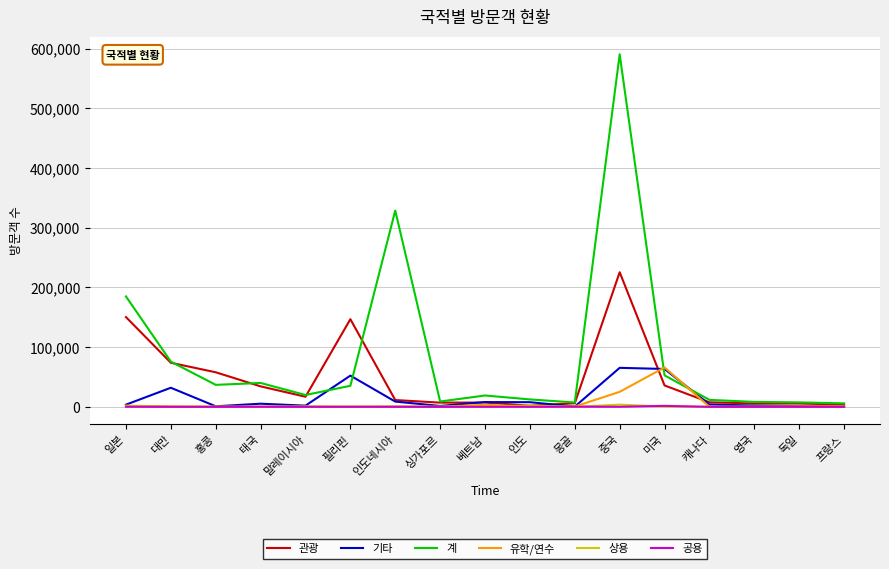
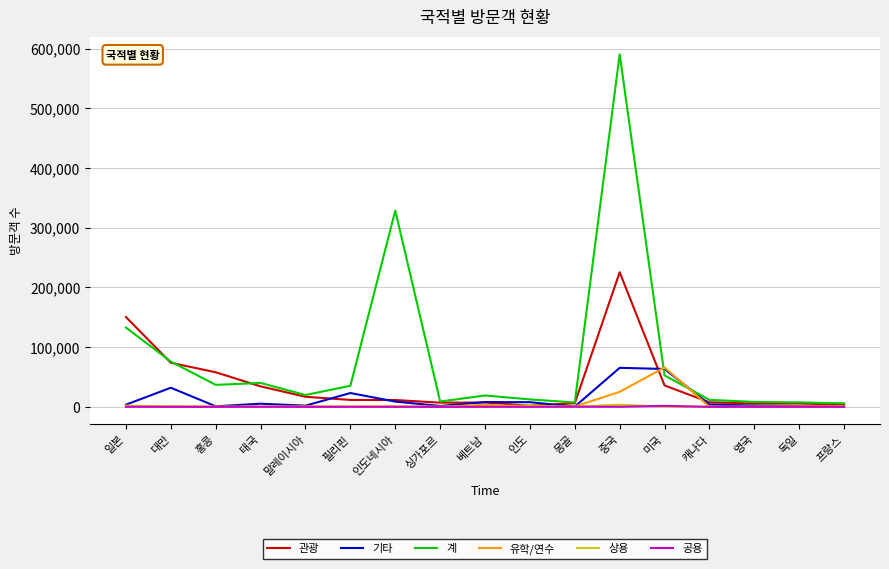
계, 일본: 190,000 -> 130,000
관광, 필리핀: 150,000 -> 10,000
기타, 필리핀: 50,000 -> 20,000
